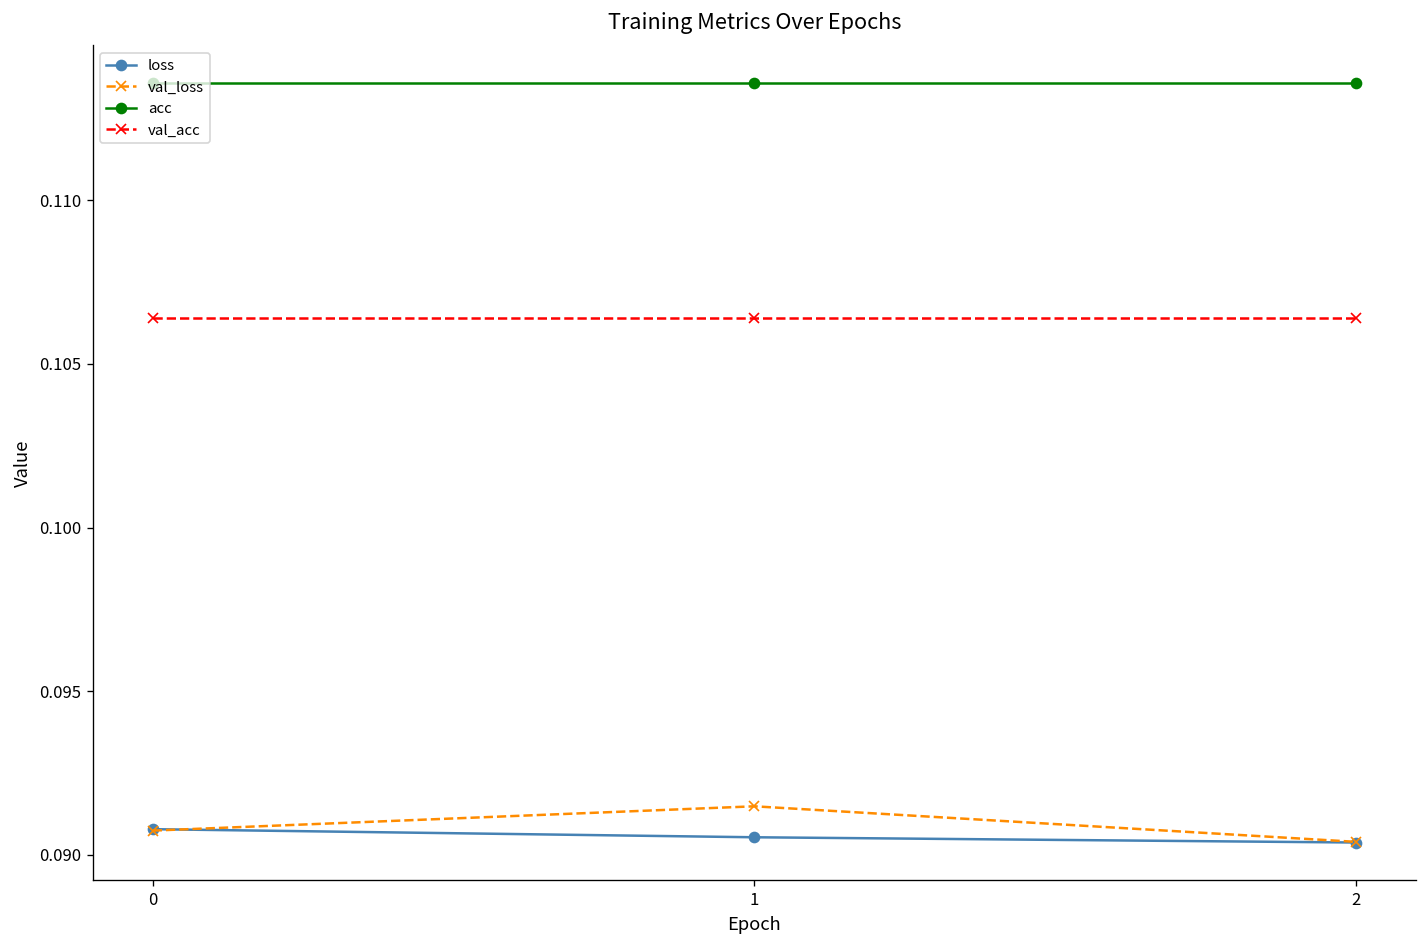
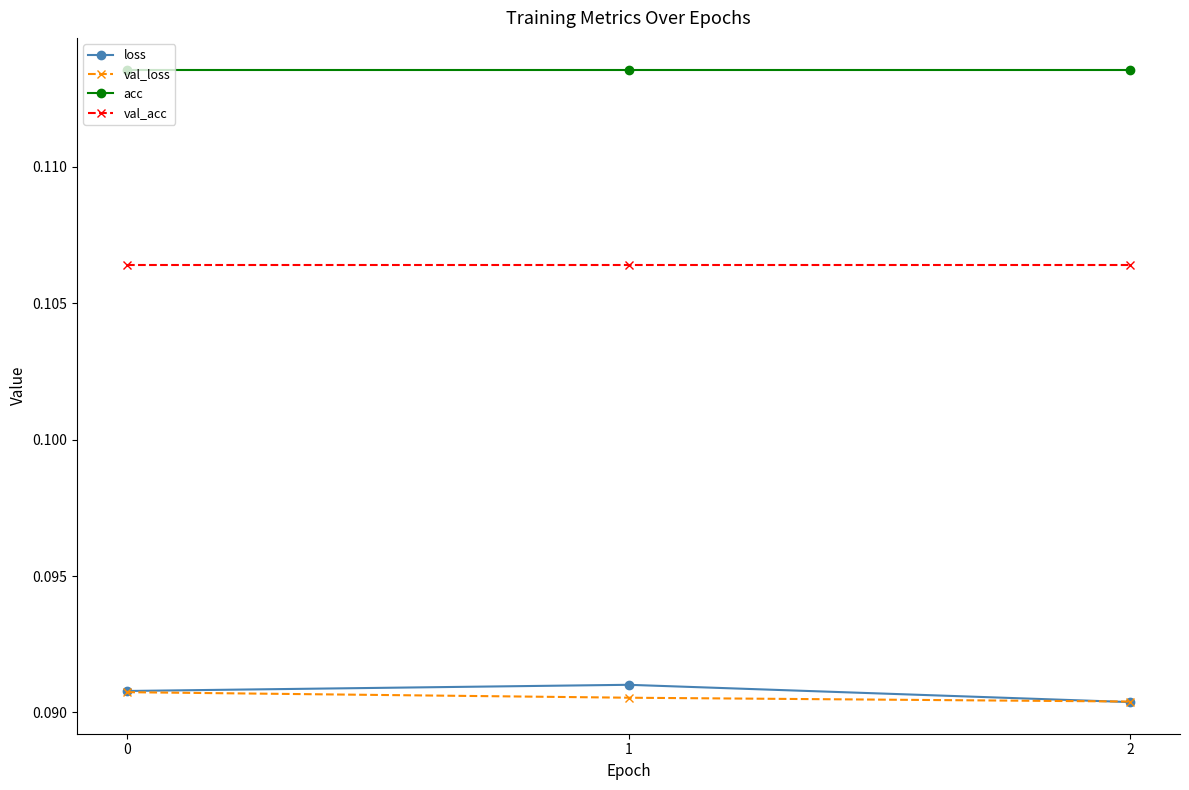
loss, 1: 0.0905 -> 0.0910
val_loss, 1: 0.0915 -> 0.0905
